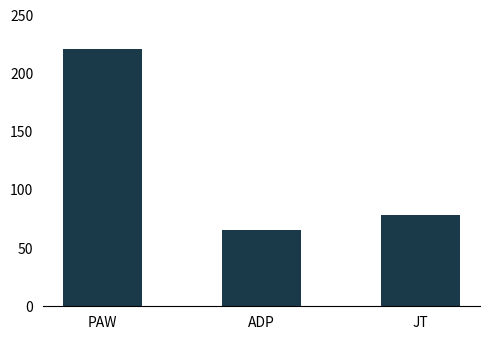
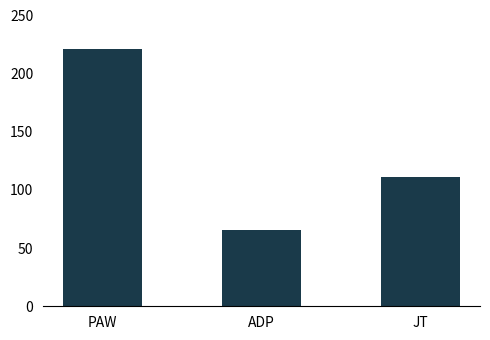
JT: 78 -> 112
